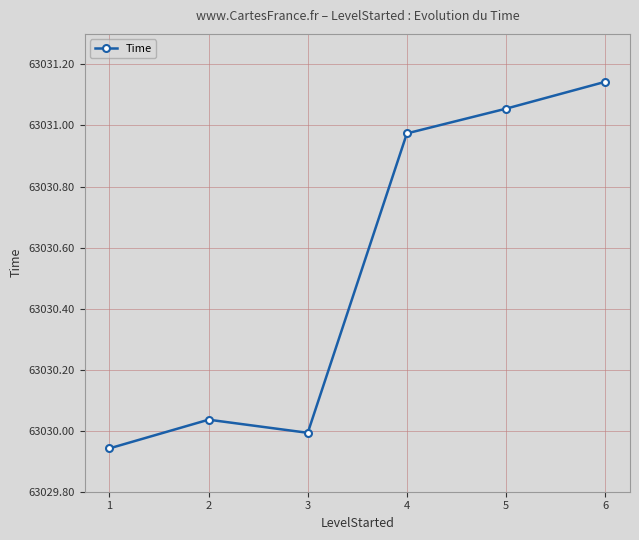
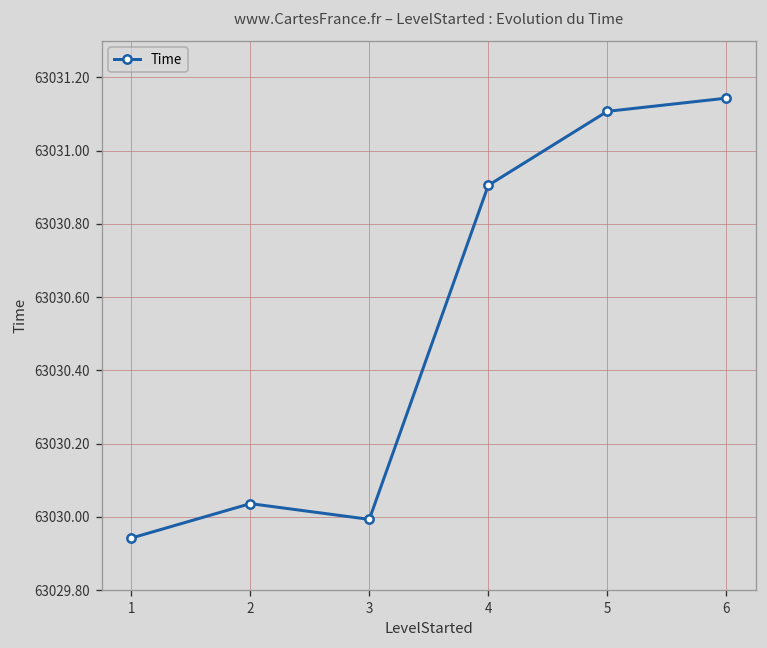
4: 63030.97 -> 63030.91
5: 63031.06 -> 63031.11
